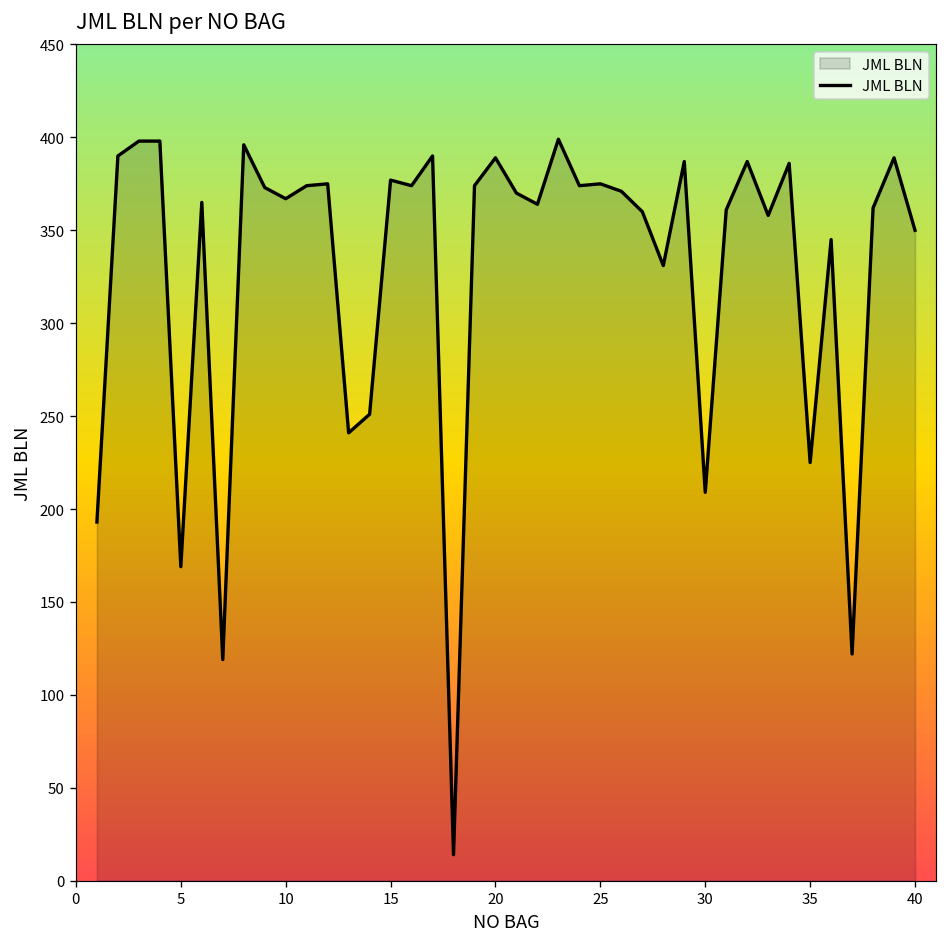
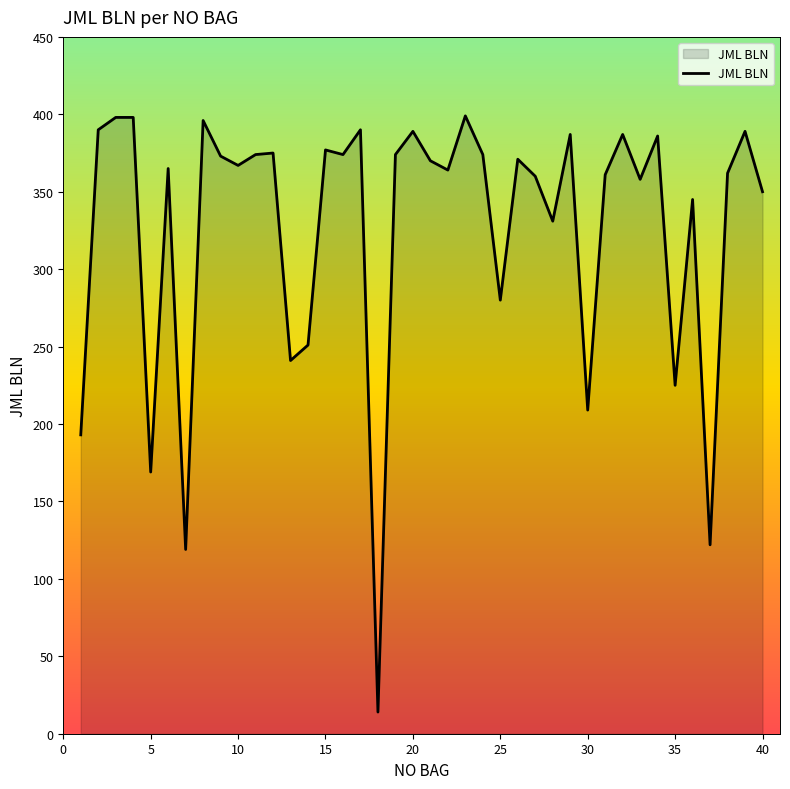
25: 375 -> 280
